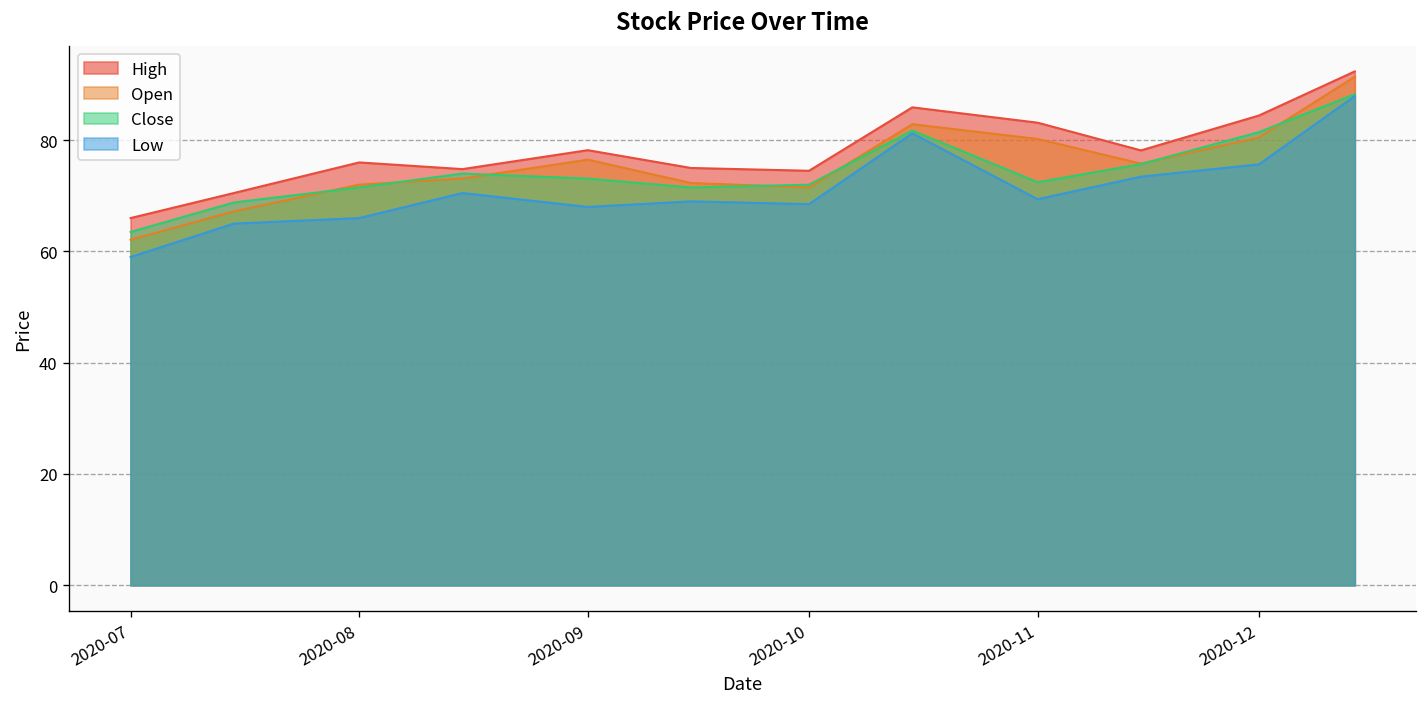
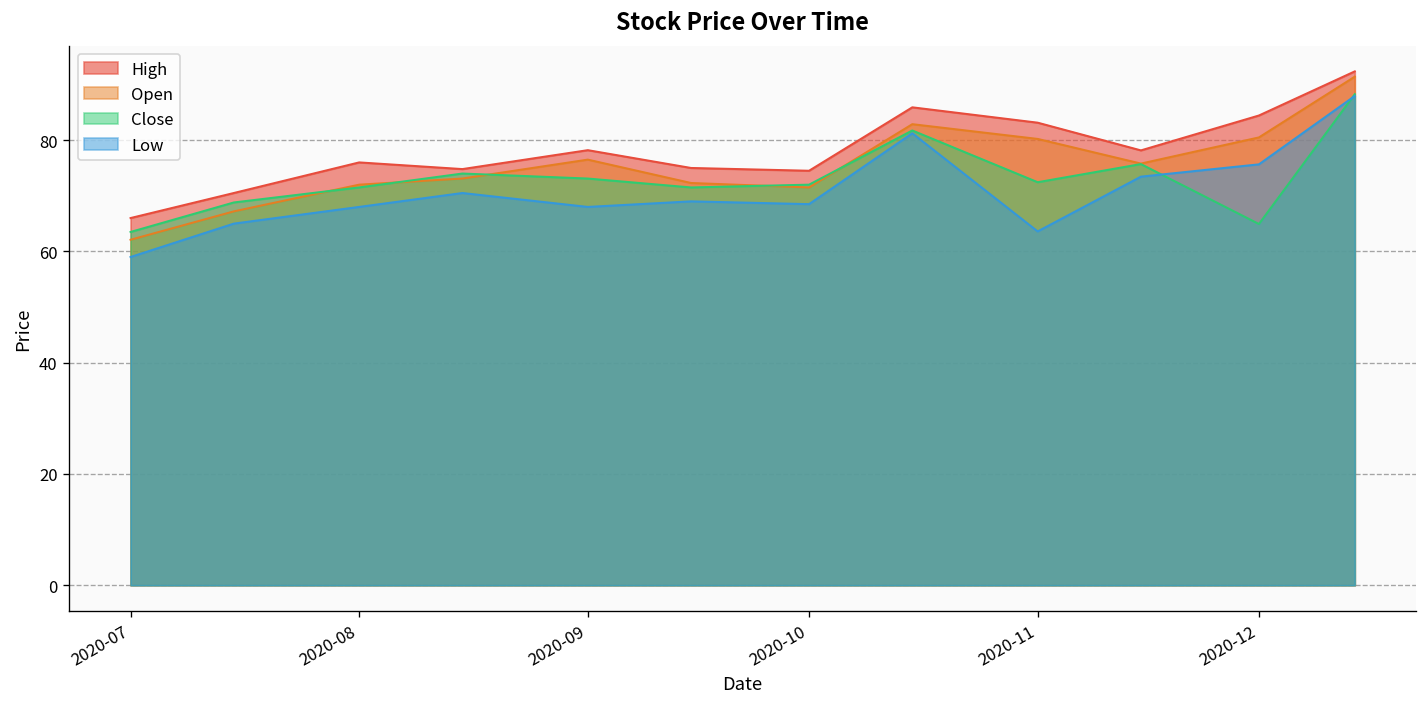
Low, 2020-08: 66 -> 68
Low, 2020-11: 69 -> 64
Close, 2020-12: 81 -> 65
